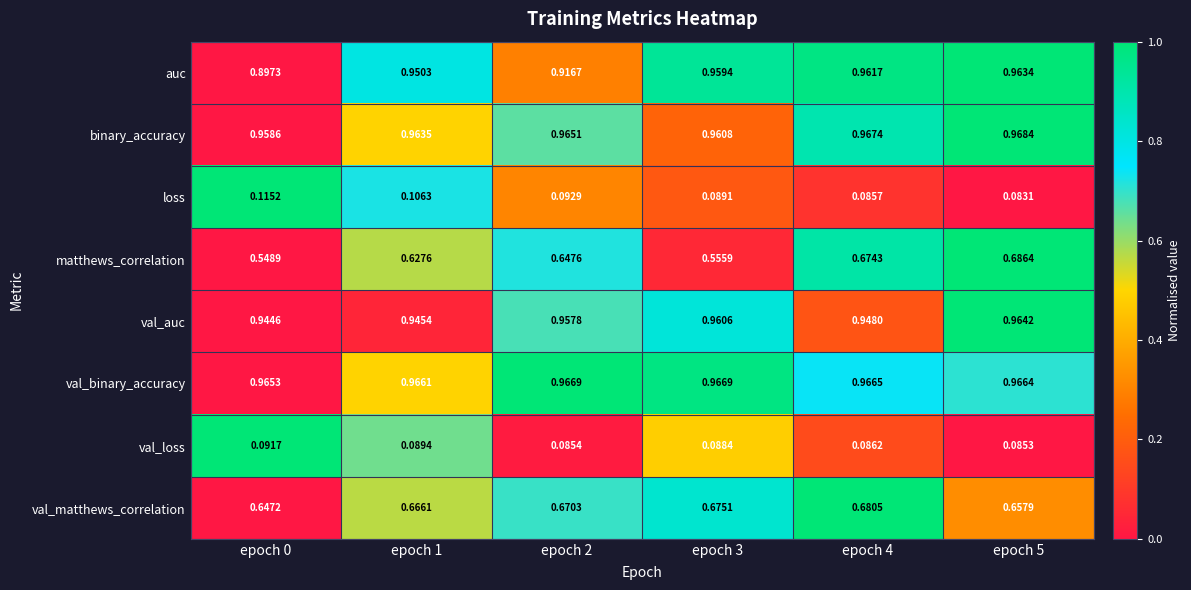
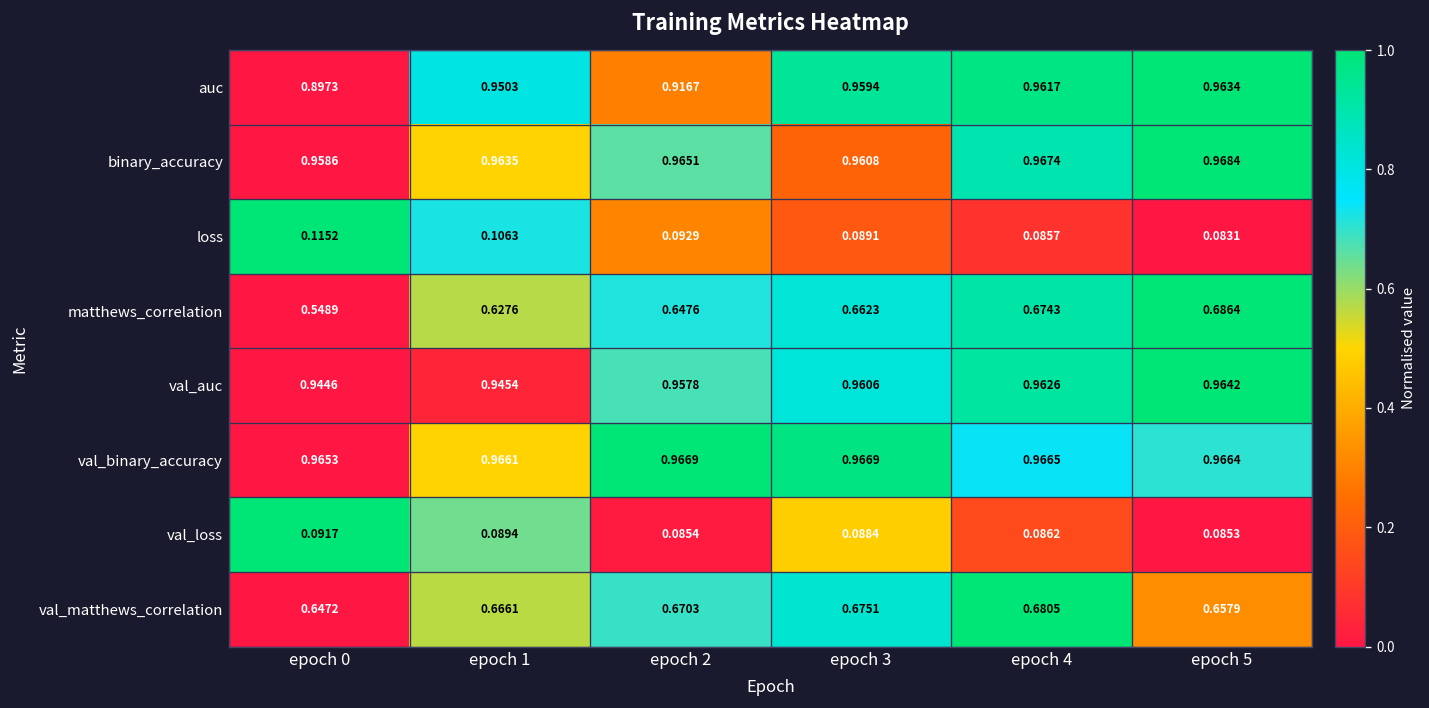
matthews_correlation, epoch 3: 0.5559 -> 0.6623
val_auc, epoch 4: 0.9480 -> 0.9626
